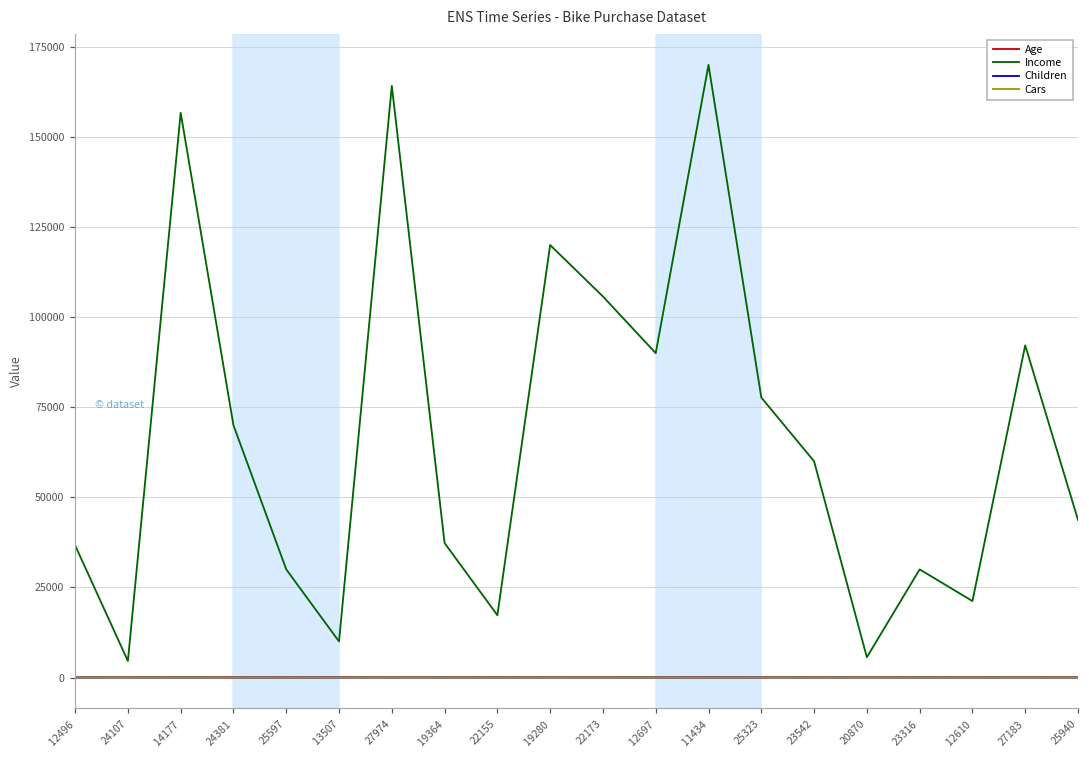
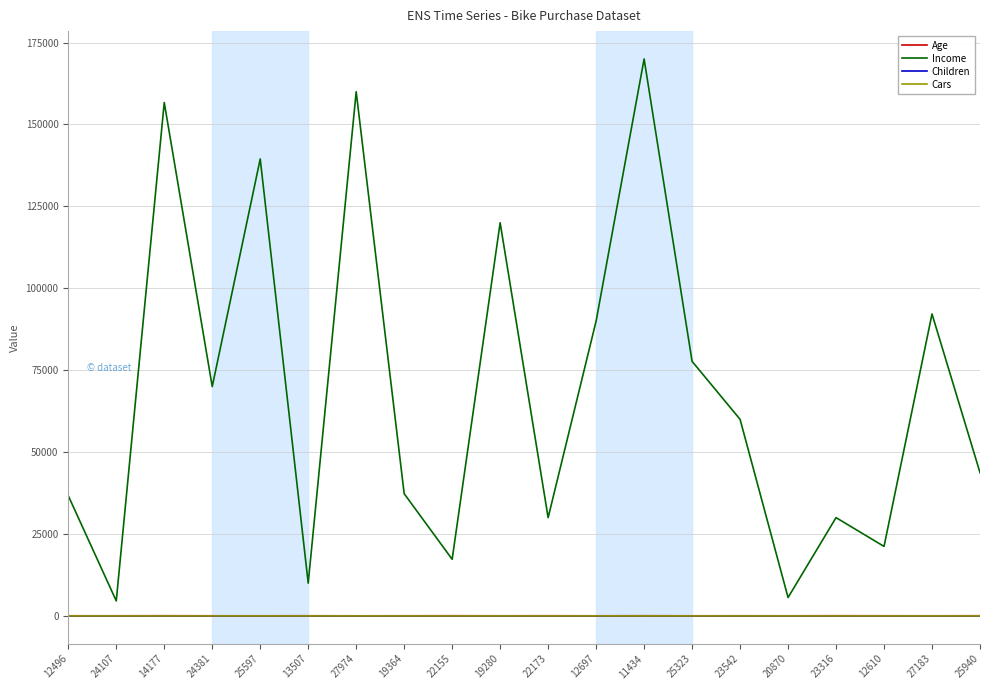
Income, 25597: 30000 -> 139000
Income, 27974: 164000 -> 160000
Income, 22173: 106000 -> 30000
